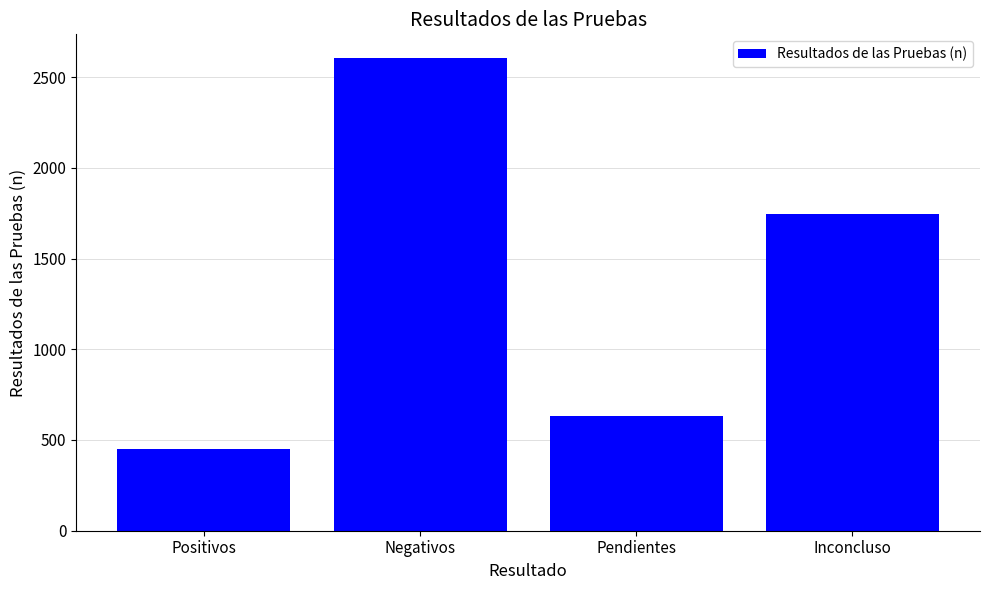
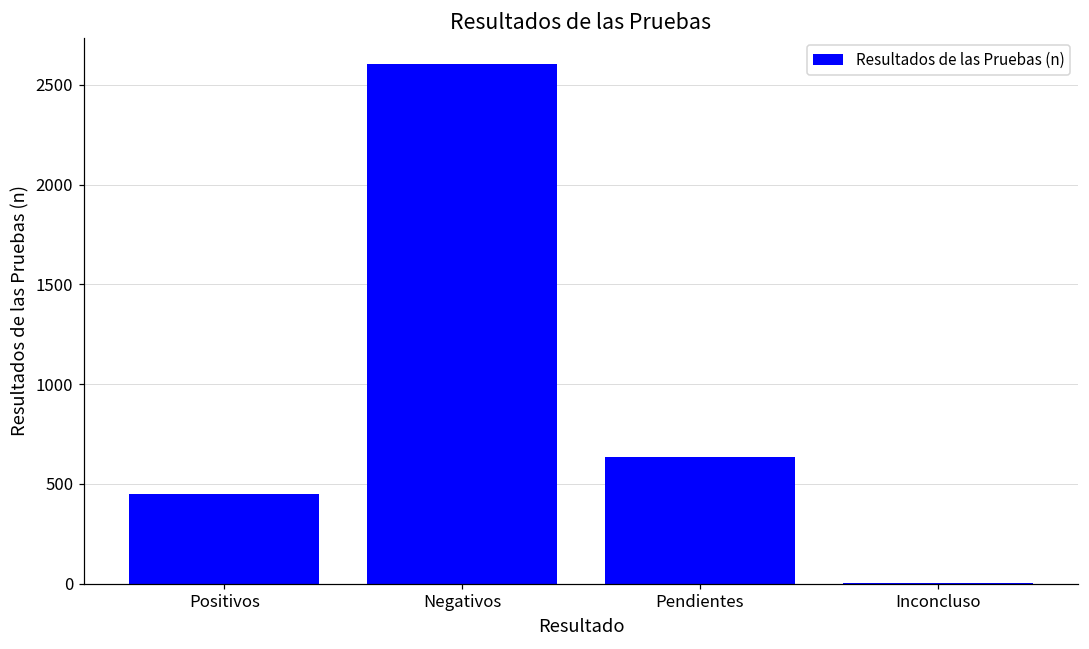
Inconcluso: 1740 -> 0
